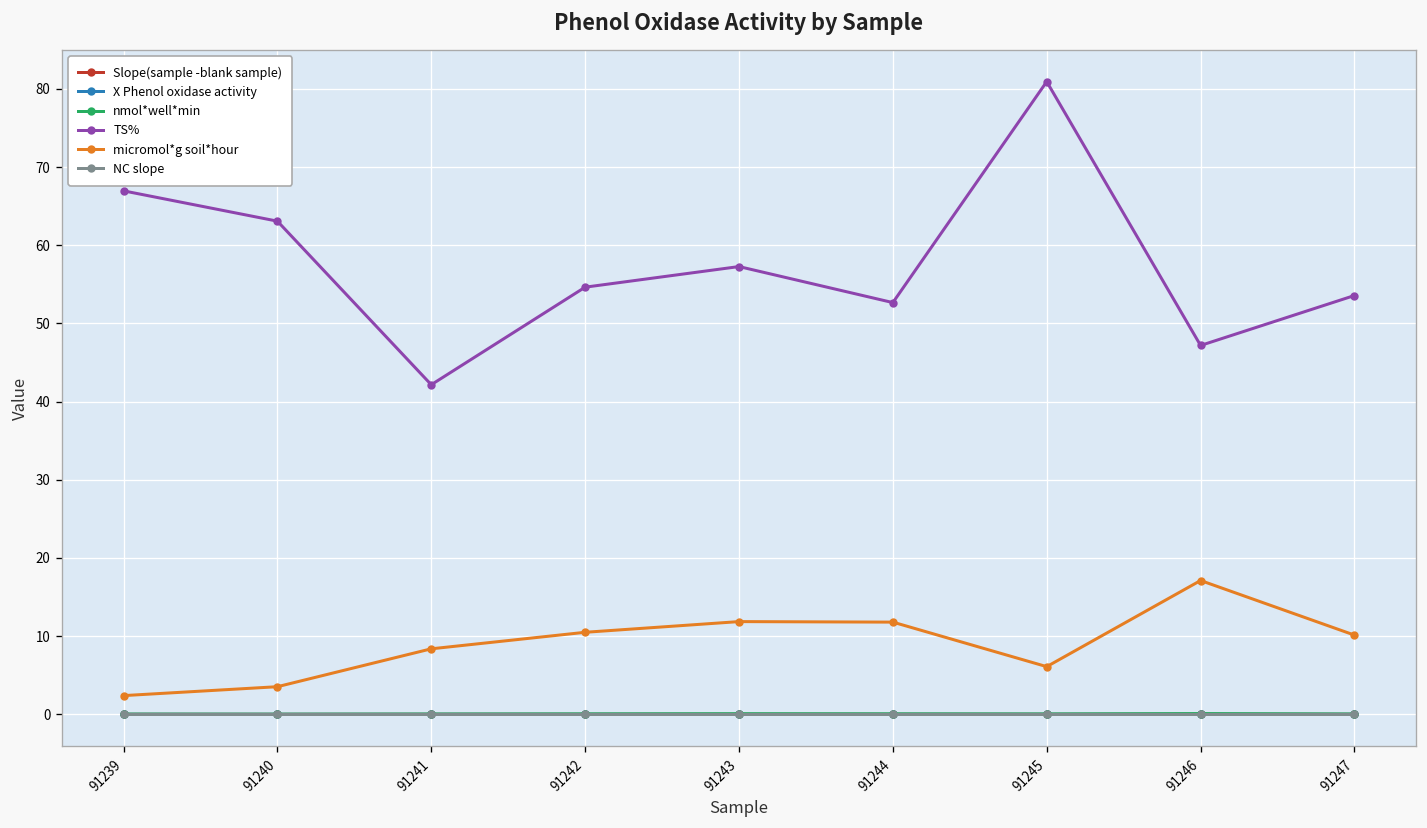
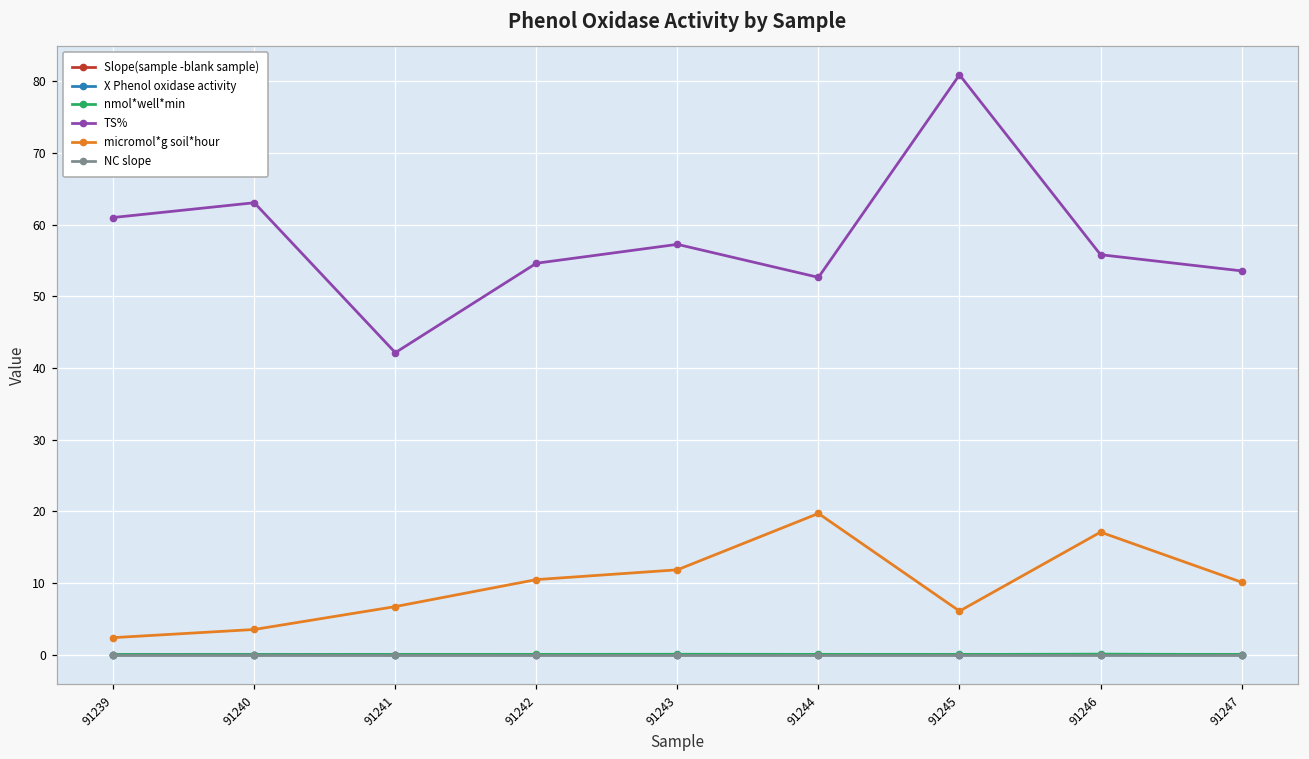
TS%, 91239: 67 -> 61
micromol*g soil*hour, 91241: 8 -> 7
micromol*g soil*hour, 91244: 12 -> 20
TS%, 91246: 47 -> 56
